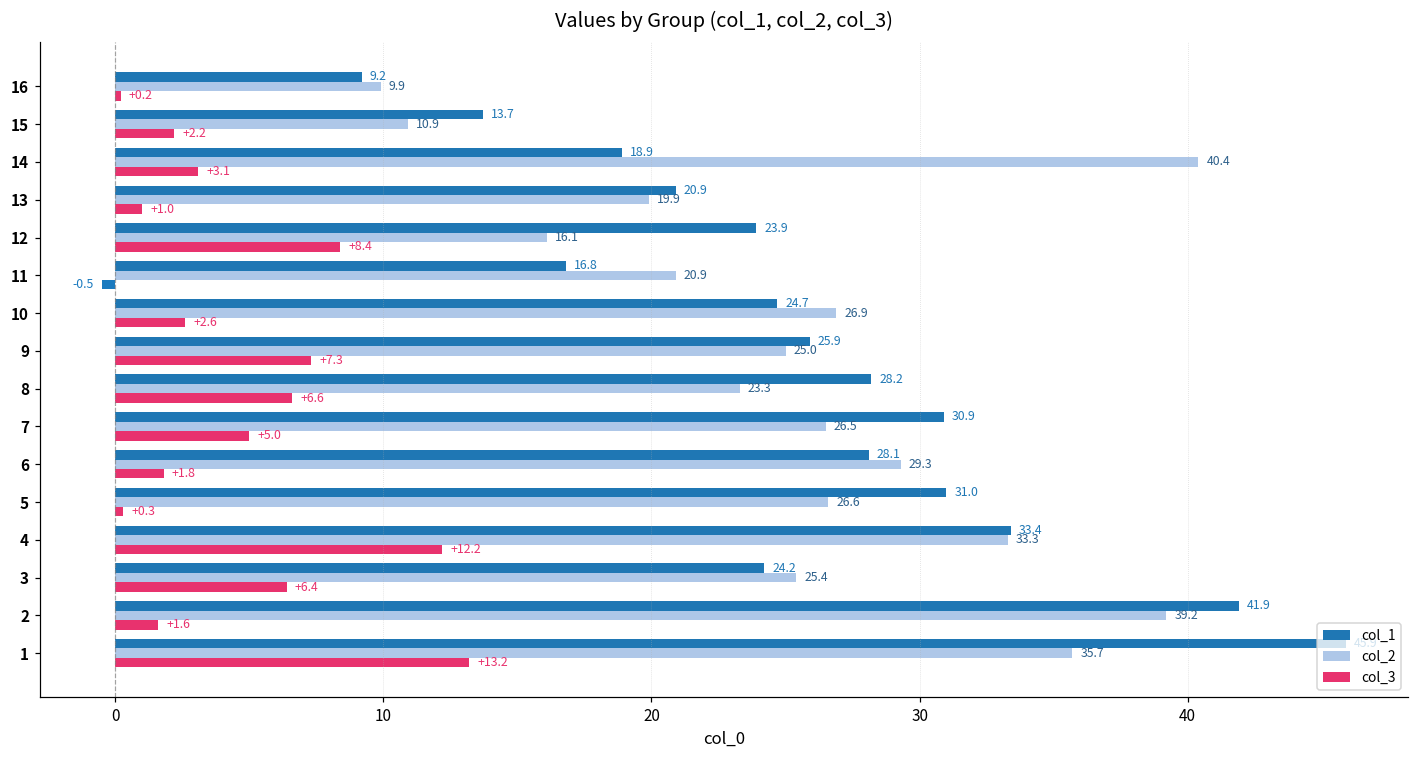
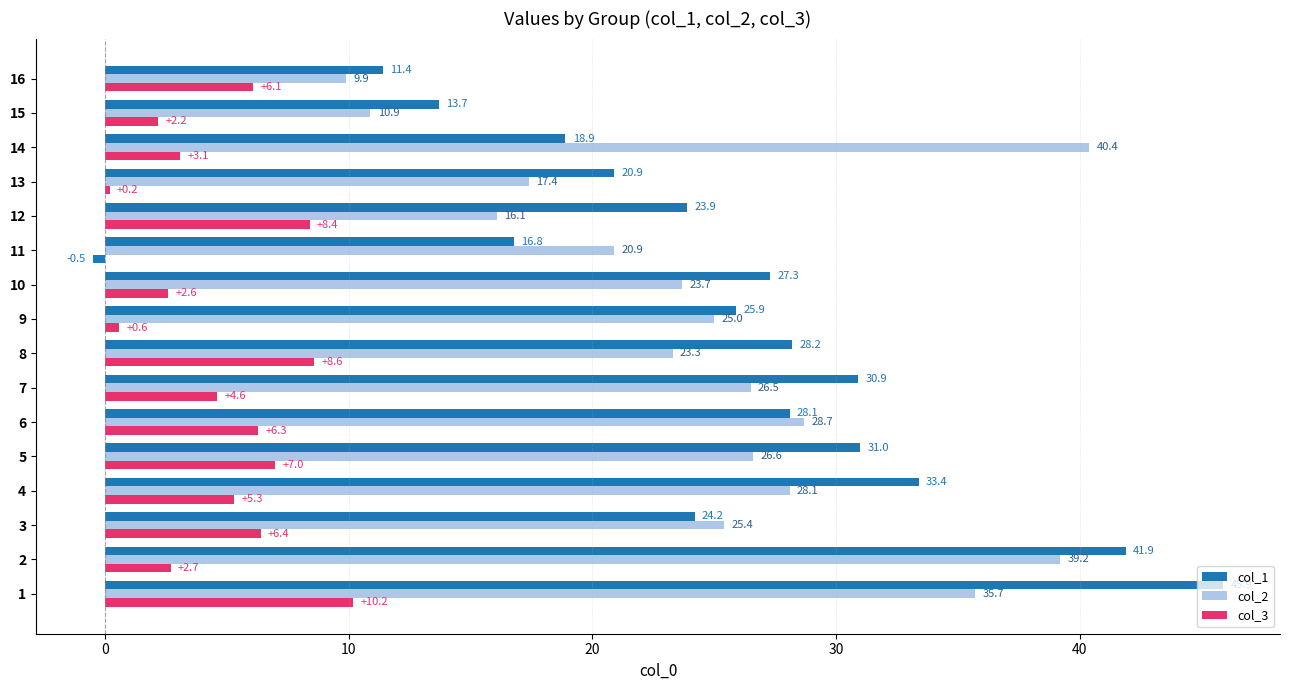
col_1, 16: 9.2 -> 11.4
col_3, 16: +0.2 -> +6.1
col_2, 13: 19.9 -> 17.4
col_3, 13: +1.0 -> +0.2
col_1, 10: 24.7 -> 27.3
col_2, 10: 26.9 -> 23.7
col_3, 9: +7.3 -> +0.6
col_3, 8: +6.6 -> +8.6
col_3, 7: +5.0 -> +4.6
col_2, 6: 29.3 -> 28.7
col_3, 6: +1.8 -> +6.3
col_3, 5: +0.3 -> +7.0
col_2, 4: 33.3 -> 28.1
col_3, 4: +12.2 -> +5.3
col_3, 2: +1.6 -> +2.7
col_3, 1: +13.2 -> +10.2
